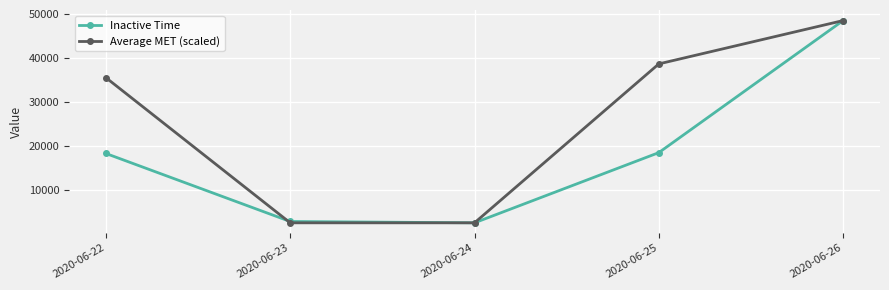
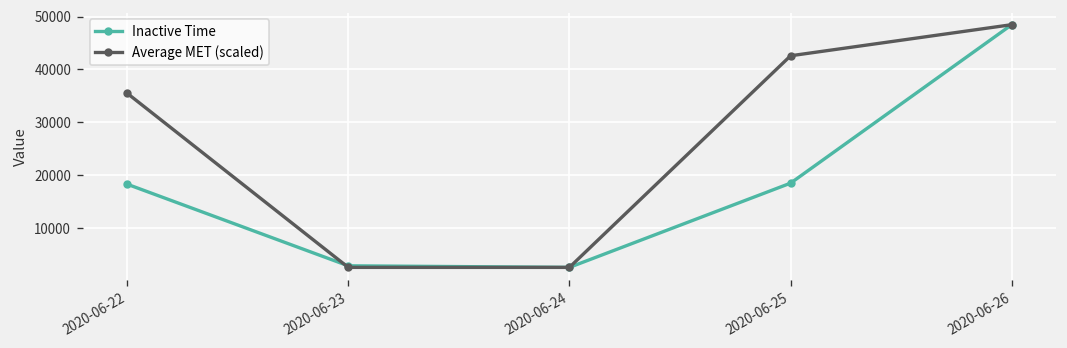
Average MET (scaled), 2020-06-25: 39000 -> 43000
